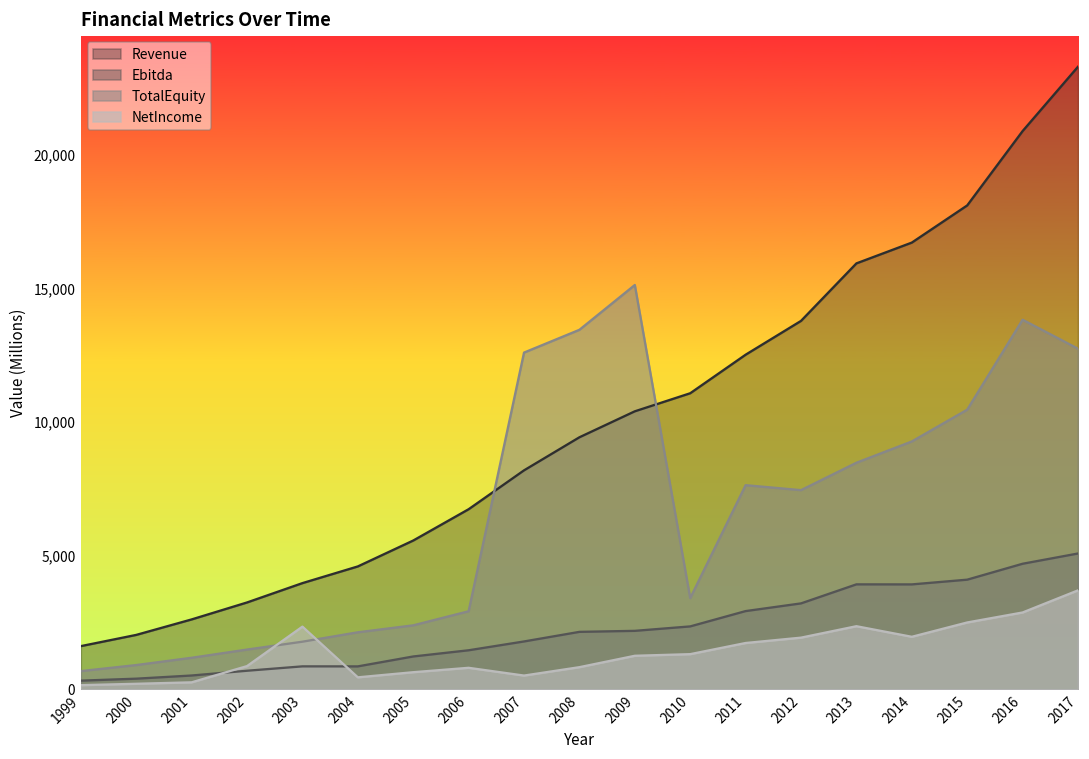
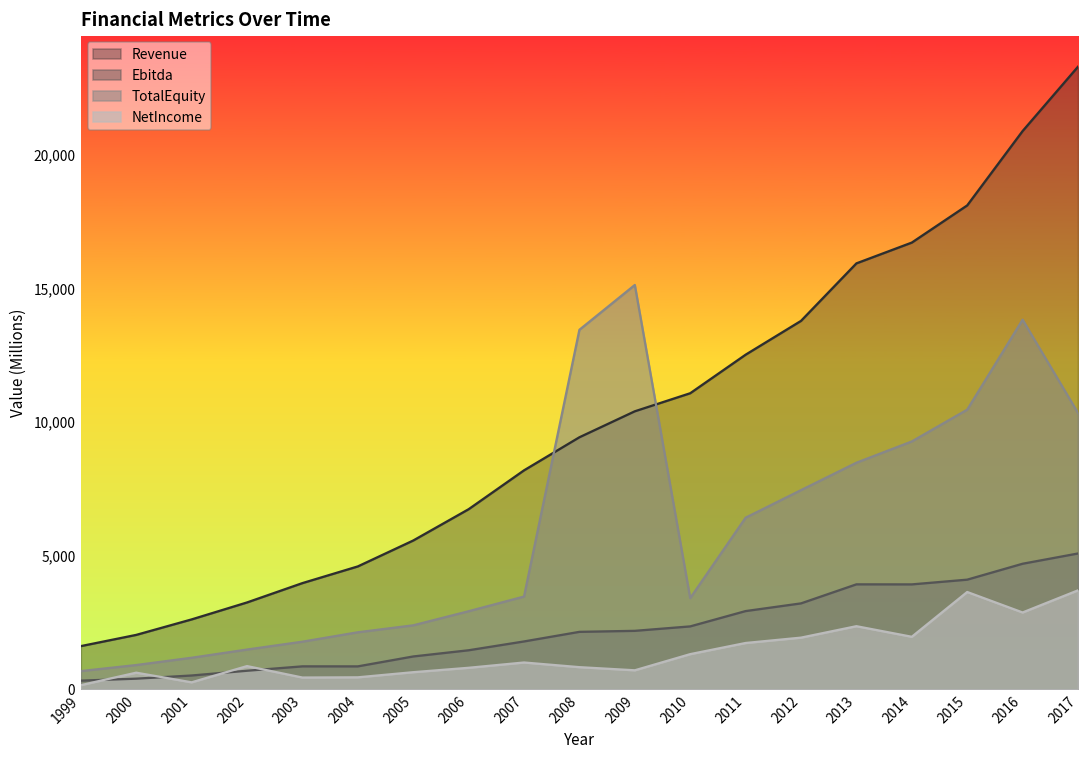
NetIncome, 2000: 200 -> 600
NetIncome, 2003: 2,300 -> 400
TotalEquity, 2007: 12,600 -> 3,500
NetIncome, 2007: 500 -> 1,000
NetIncome, 2009: 1,300 -> 700
TotalEquity, 2011: 7,600 -> 6,400
NetIncome, 2015: 2,500 -> 3,600
TotalEquity, 2017: 12,800 -> 10,300
